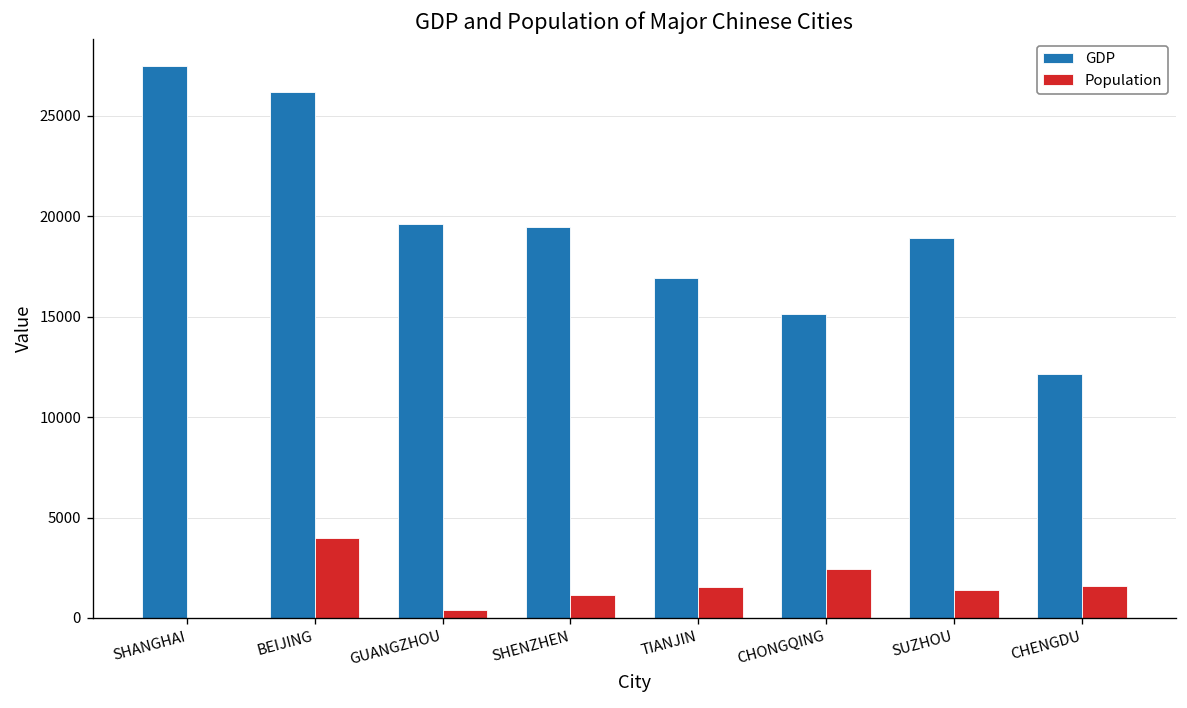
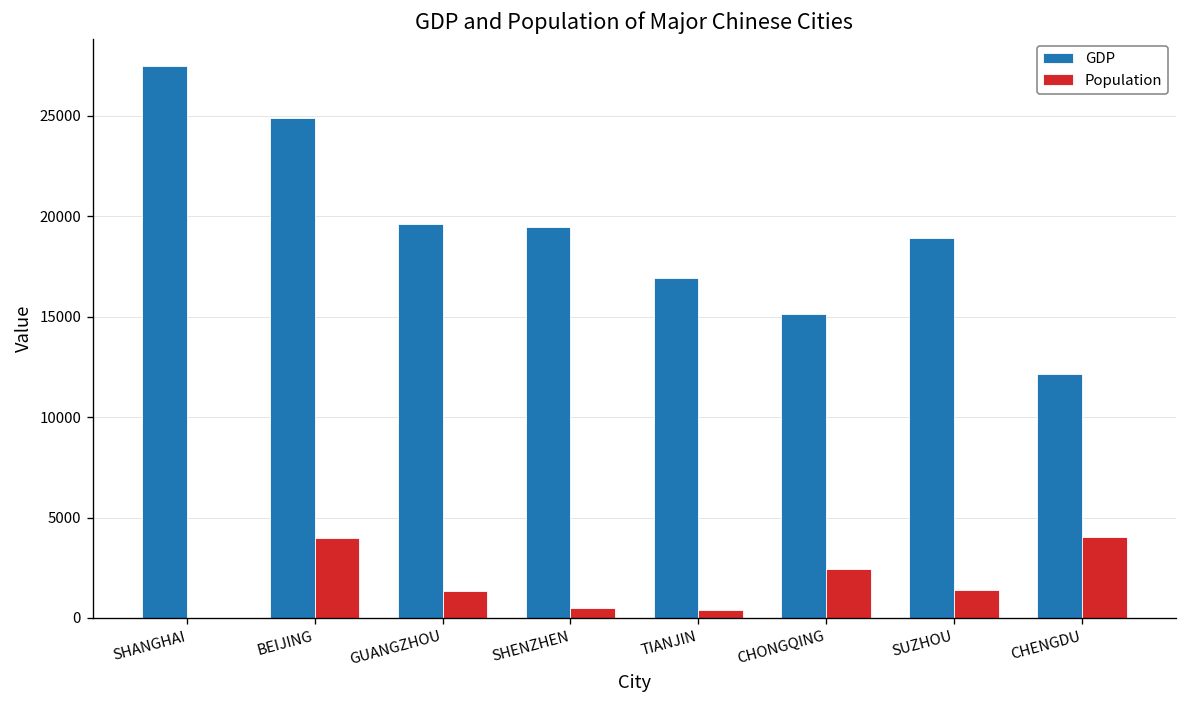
GDP, BEIJING: 26200 -> 24900
Population, GUANGZHOU: 400 -> 1400
Population, SHENZHEN: 1100 -> 500
Population, TIANJIN: 1600 -> 400
Population, CHENGDU: 1600 -> 4000
